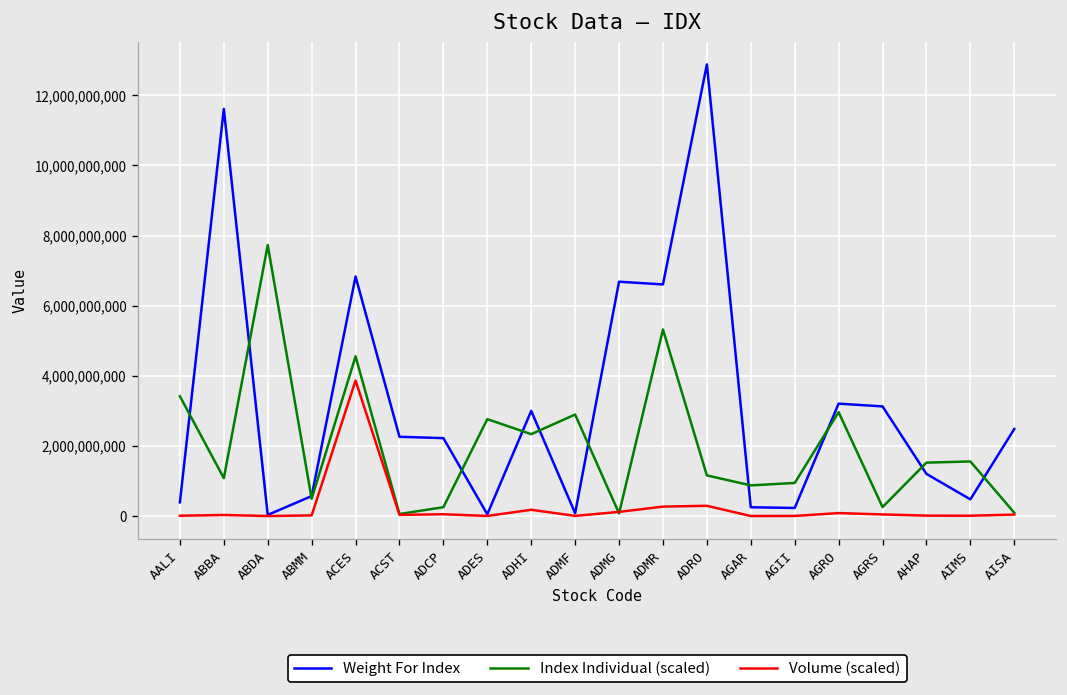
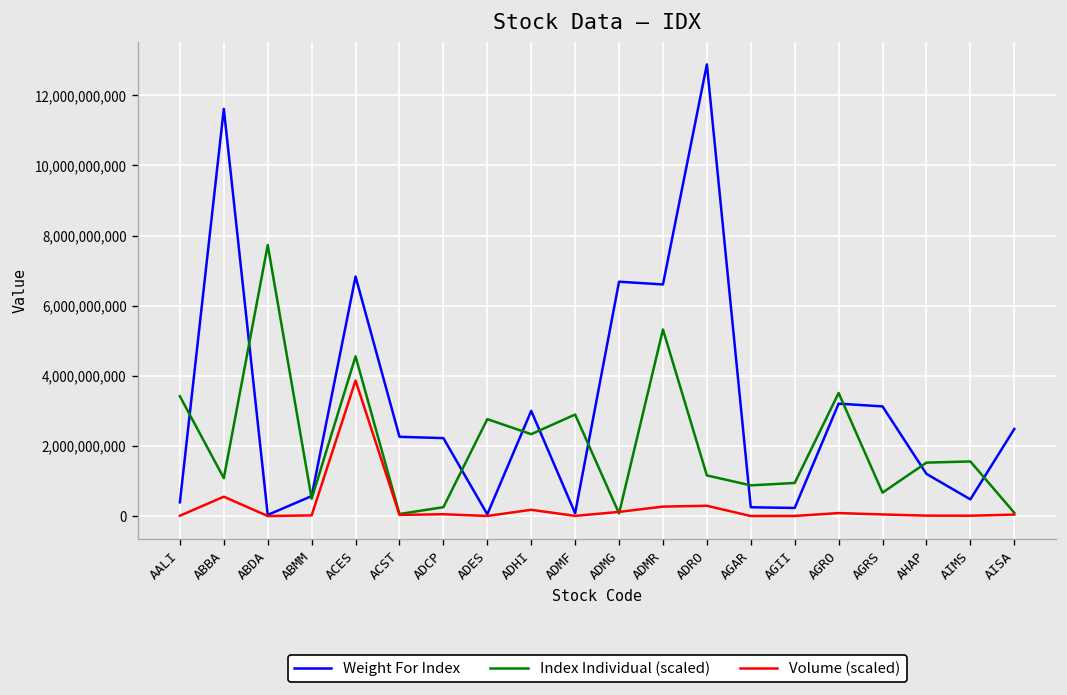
Volume (scaled), ABBA: 0 -> 600,000,000
Index Individual (scaled), AGRO: 3,000,000,000 -> 3,500,000,000
Index Individual (scaled), AGRS: 300,000,000 -> 700,000,000
